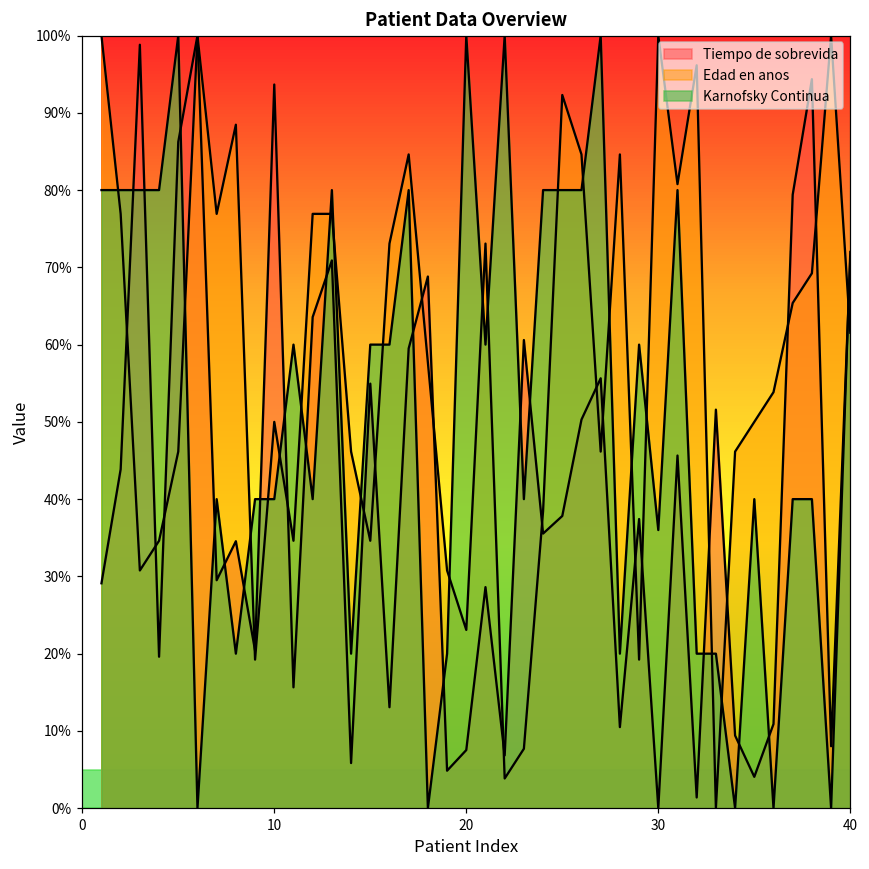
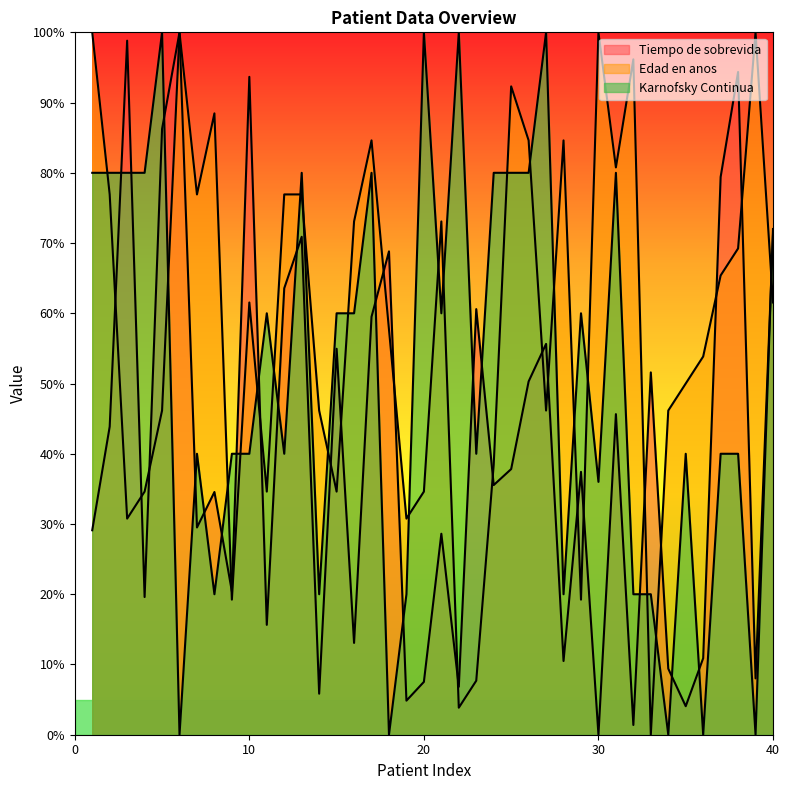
Edad en anos, 10: 50% -> 62%
Edad en anos, 20: 23% -> 35%
